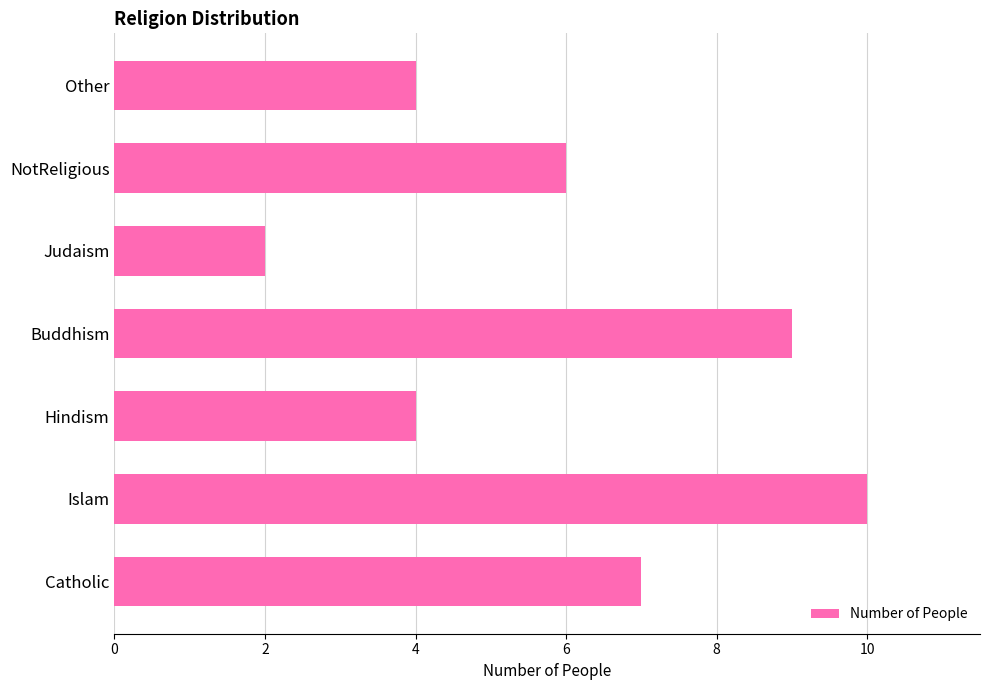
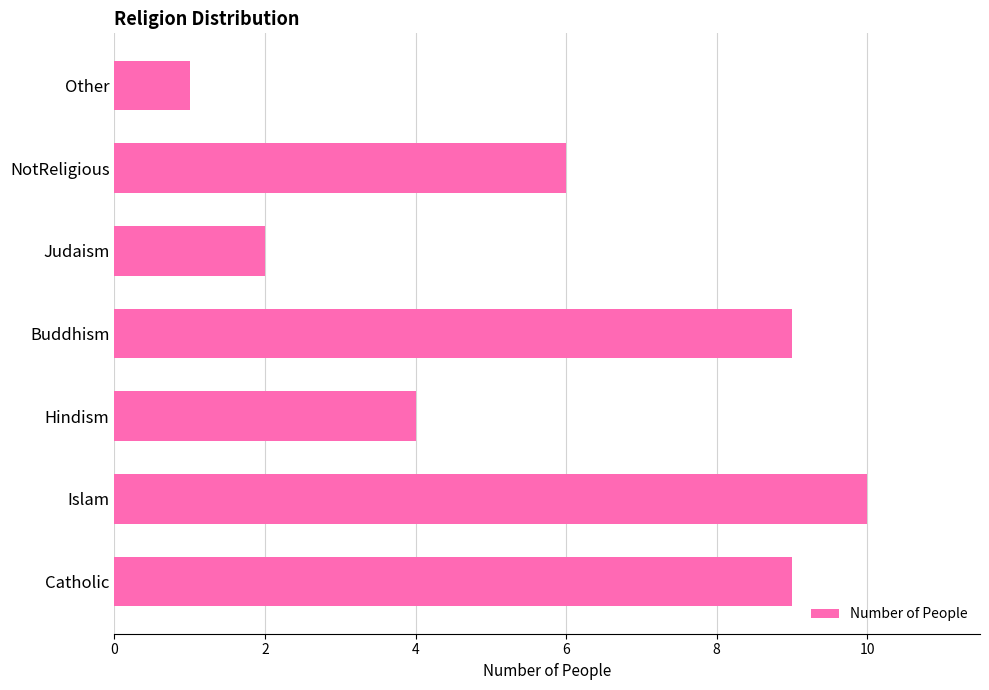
Other: 4 -> 1
Catholic: 7 -> 9
